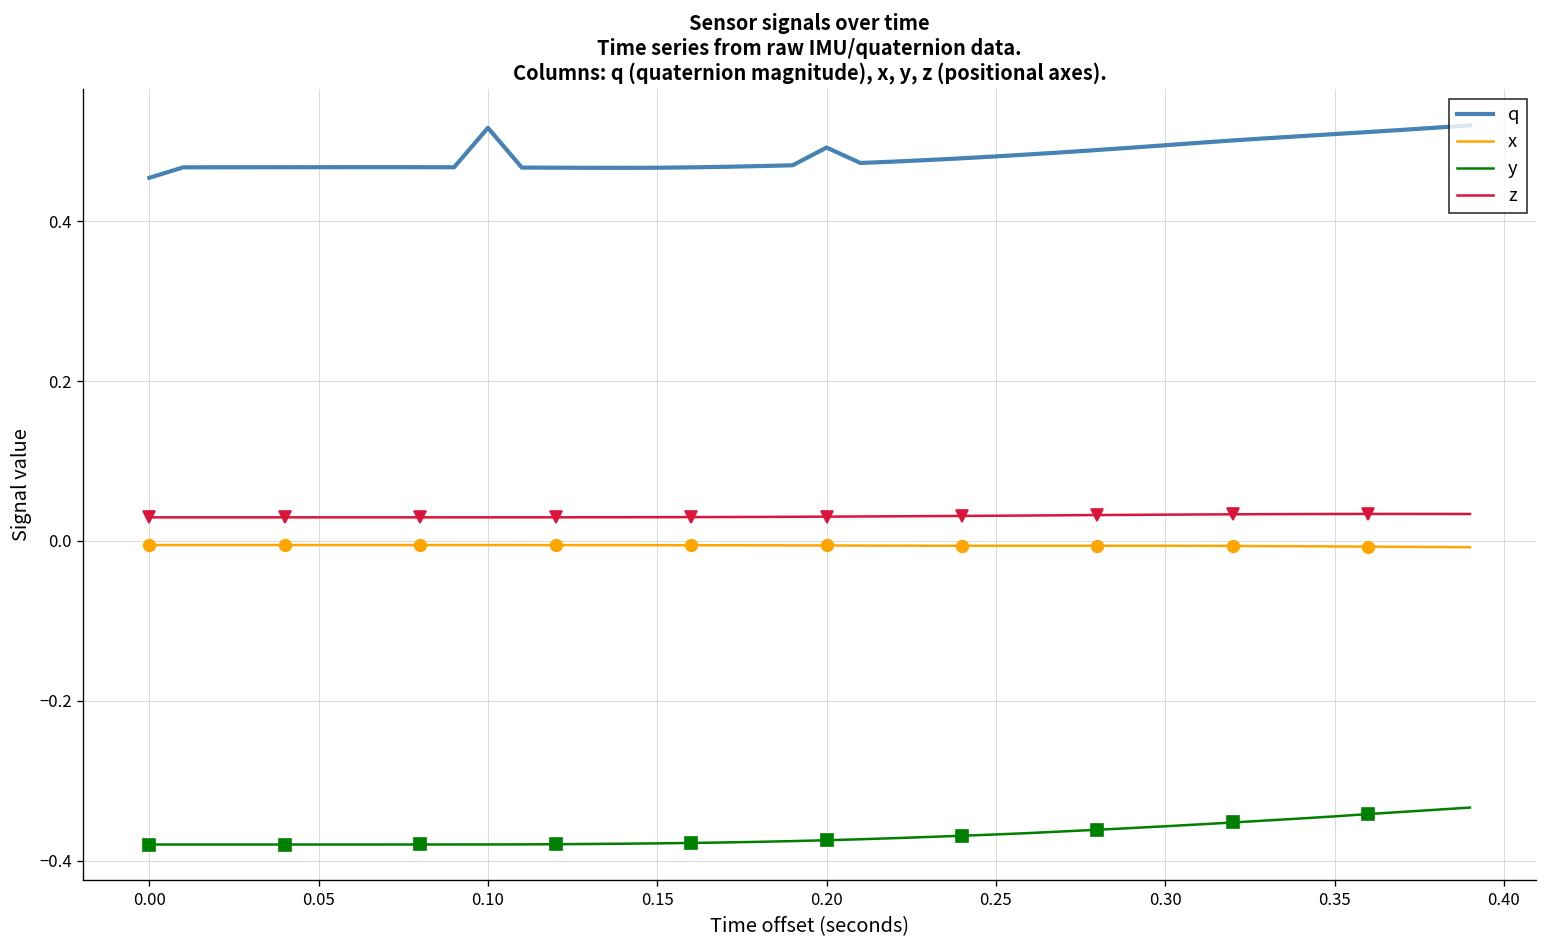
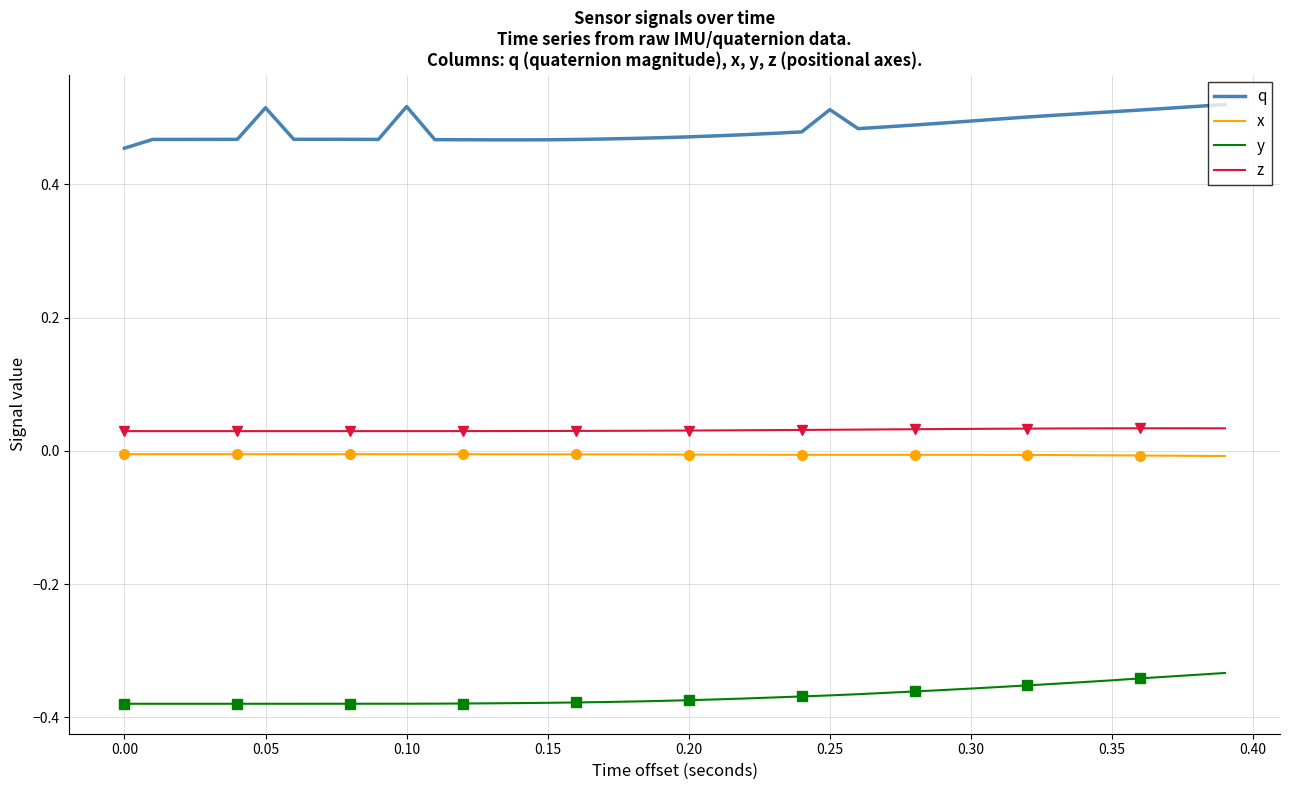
q, 0.05: 0.47 -> 0.51
q, 0.20: 0.49 -> 0.47
q, 0.25: 0.48 -> 0.51
